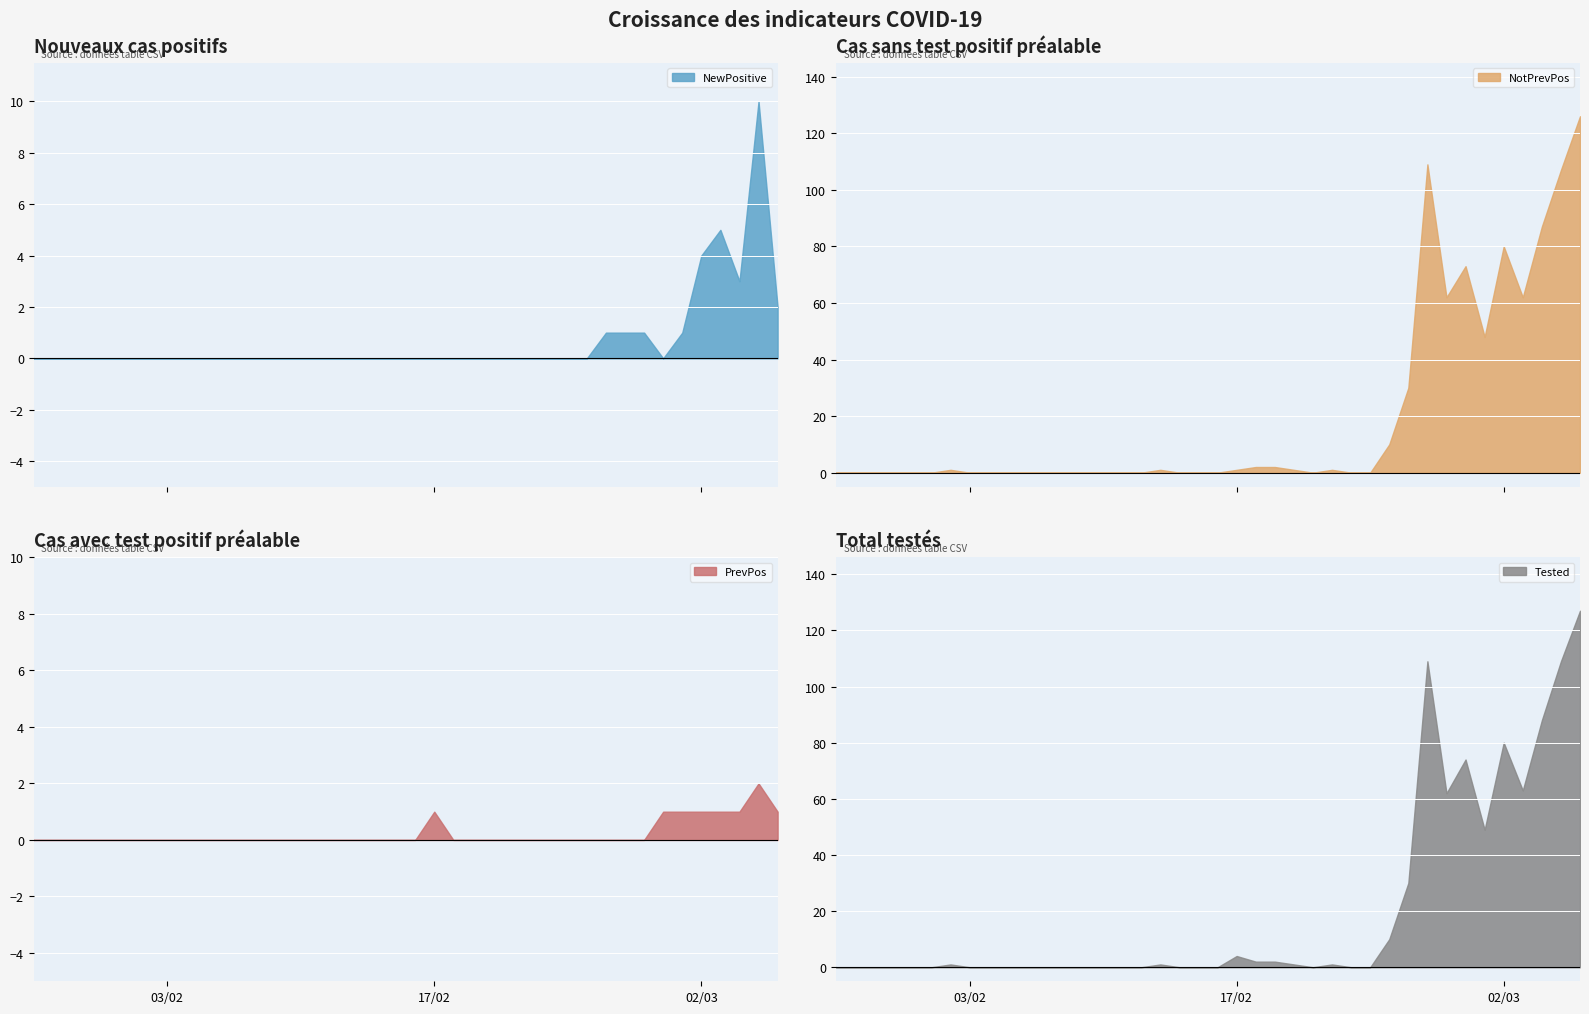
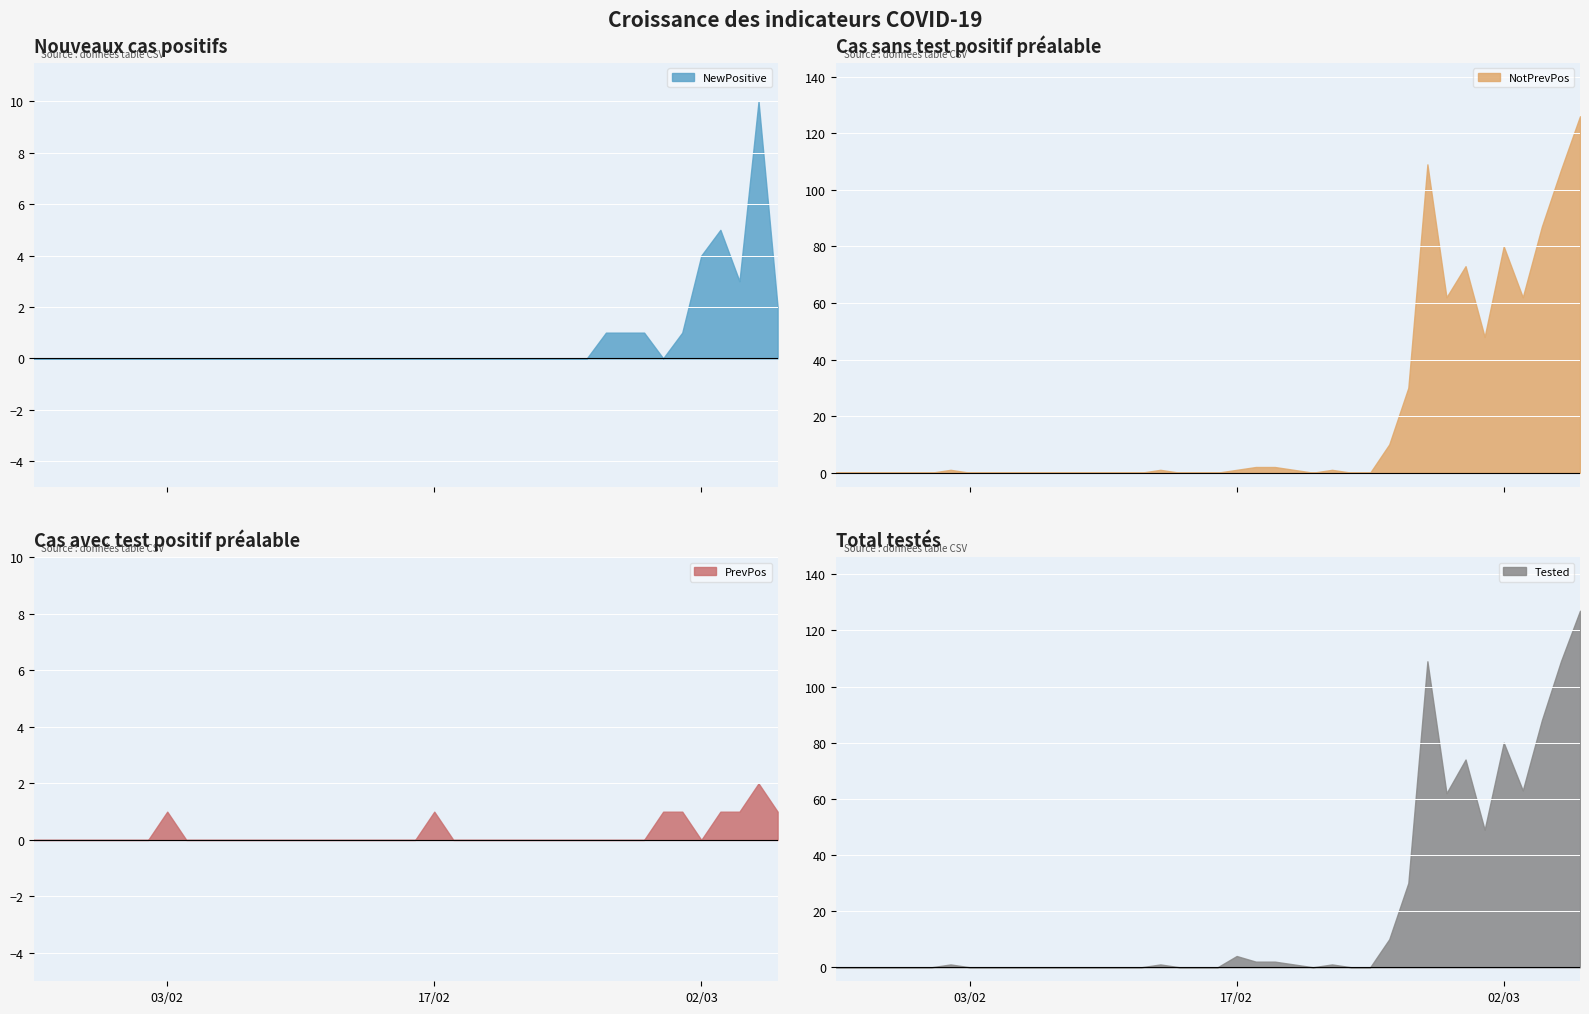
Cas avec test positif préalable, 03/02: 0 -> 1
Cas avec test positif préalable, 02/03: 1 -> 0
